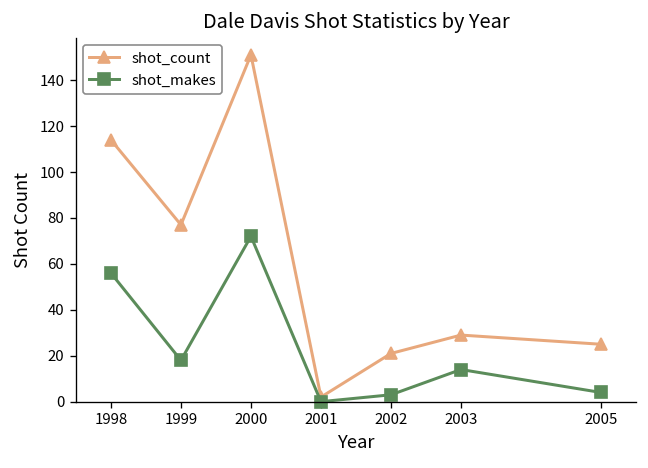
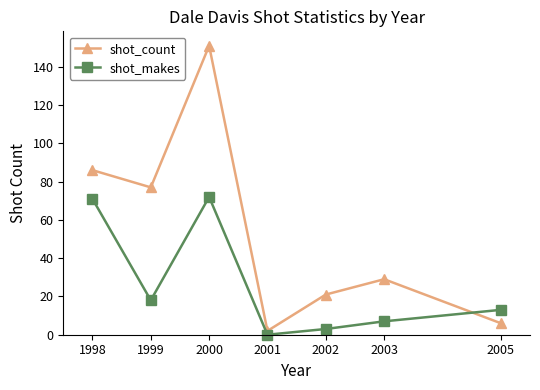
shot_count, 1998: 114 -> 86
shot_makes, 1998: 56 -> 71
shot_makes, 2003: 14 -> 7
shot_count, 2005: 25 -> 6
shot_makes, 2005: 4 -> 13
